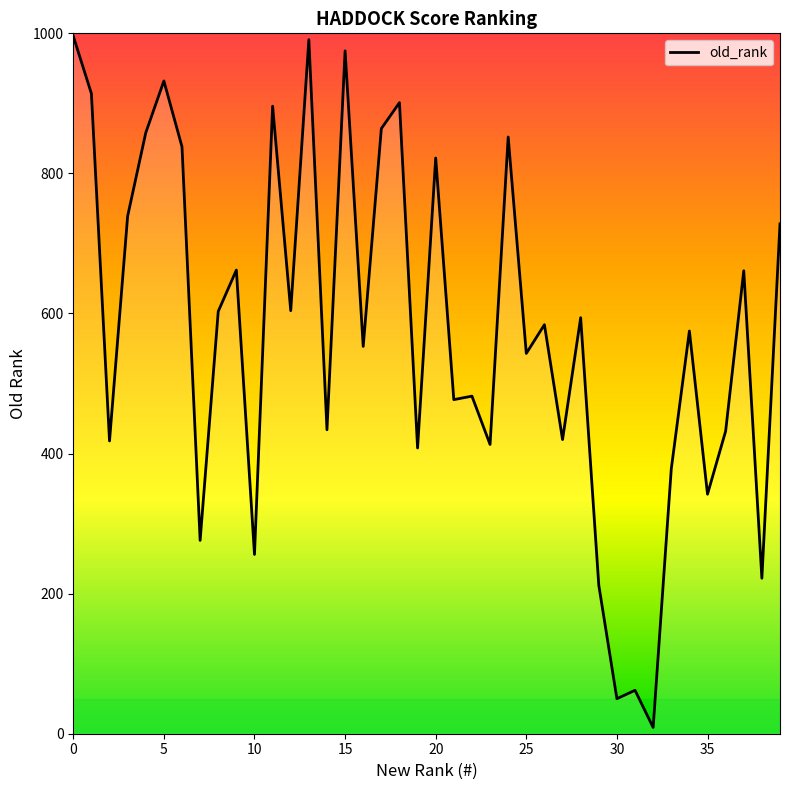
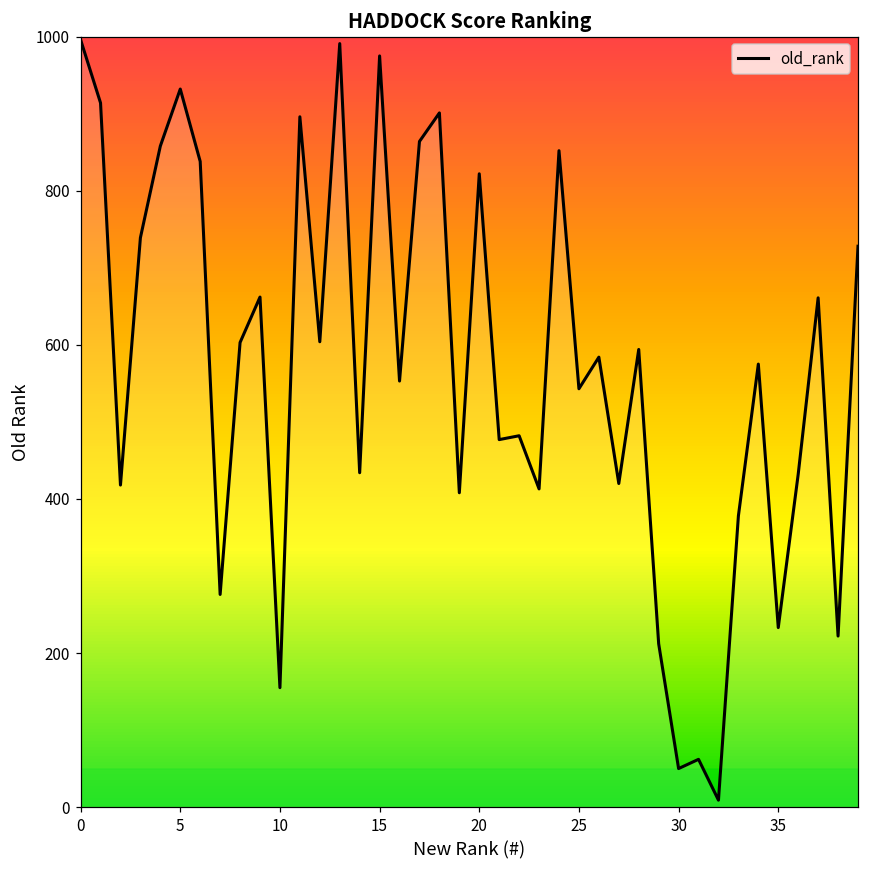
10: 260 -> 160
35: 340 -> 230
